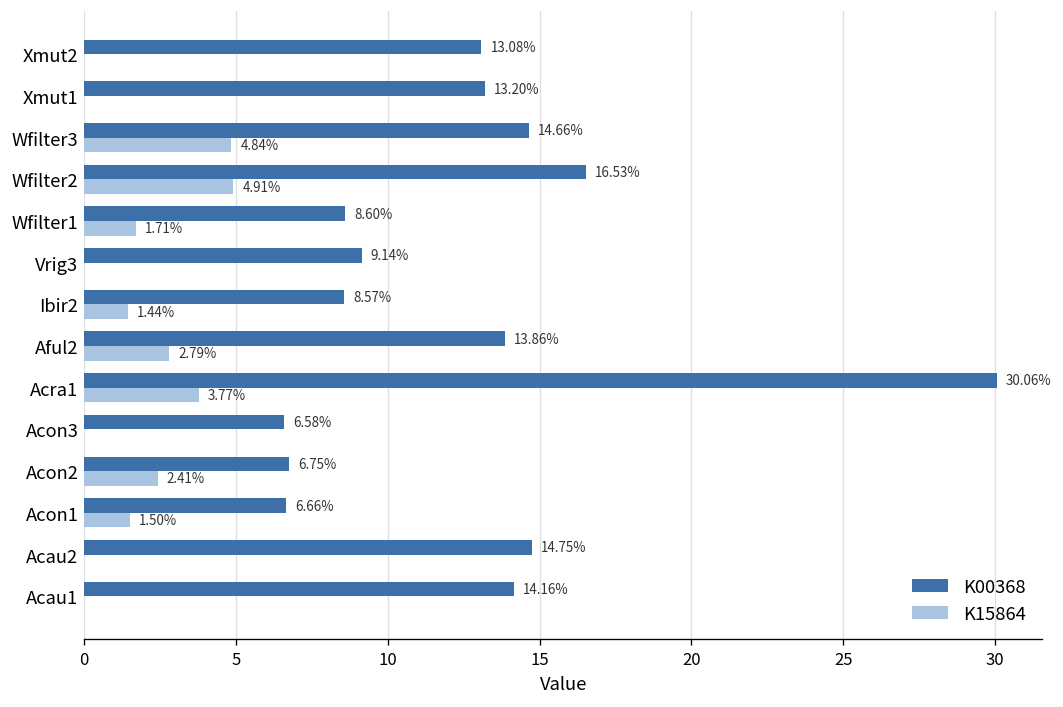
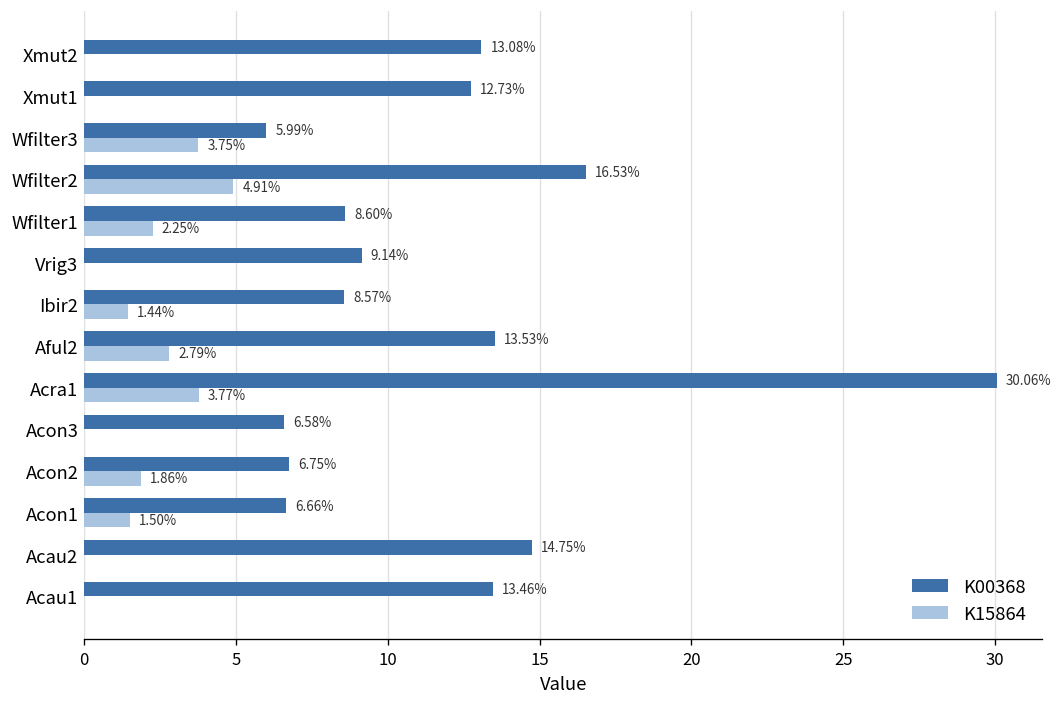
K00368, Xmut1: 13.20% -> 12.73%
K00368, Wfilter3: 14.66% -> 5.99%
K15864, Wfilter3: 4.84% -> 3.75%
K15864, Wfilter1: 1.71% -> 2.25%
K00368, Aful2: 13.86% -> 13.53%
K15864, Acon2: 2.41% -> 1.86%
K00368, Acau1: 14.16% -> 13.46%
